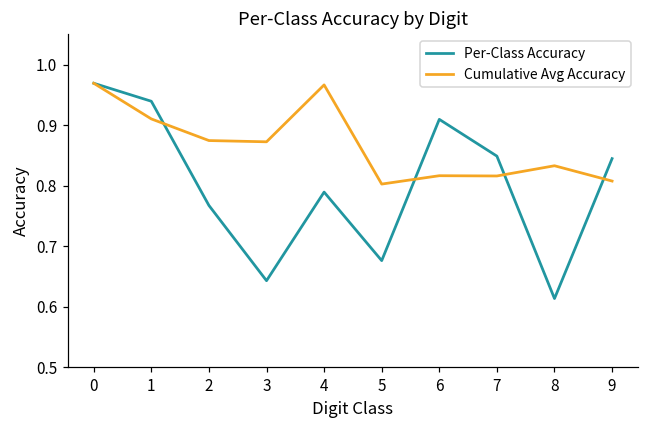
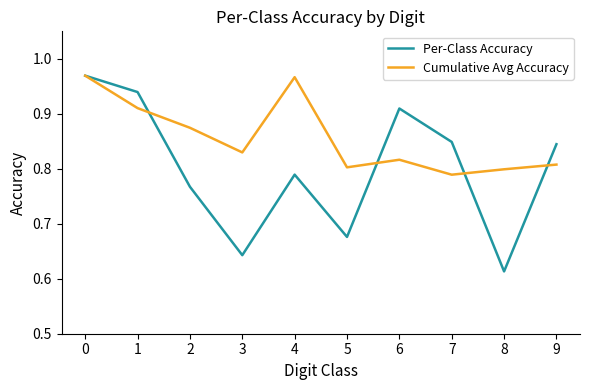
Cumulative Avg Accuracy, 3: 0.87 -> 0.83
Cumulative Avg Accuracy, 7: 0.82 -> 0.79
Cumulative Avg Accuracy, 8: 0.83 -> 0.80
